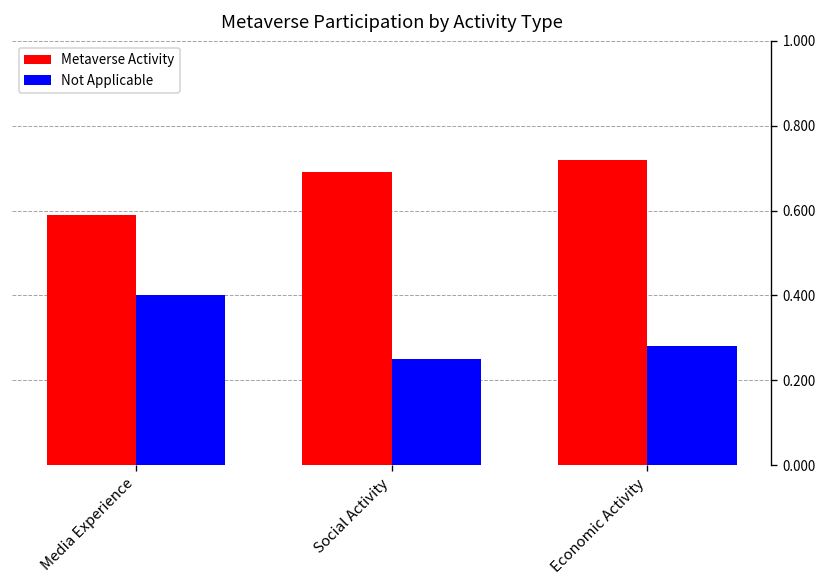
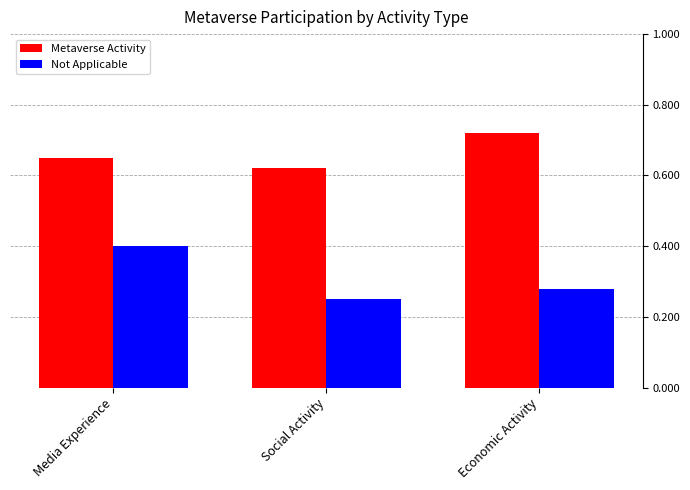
Metaverse Activity, Media Experience: 0.59 -> 0.65
Metaverse Activity, Social Activity: 0.69 -> 0.62
